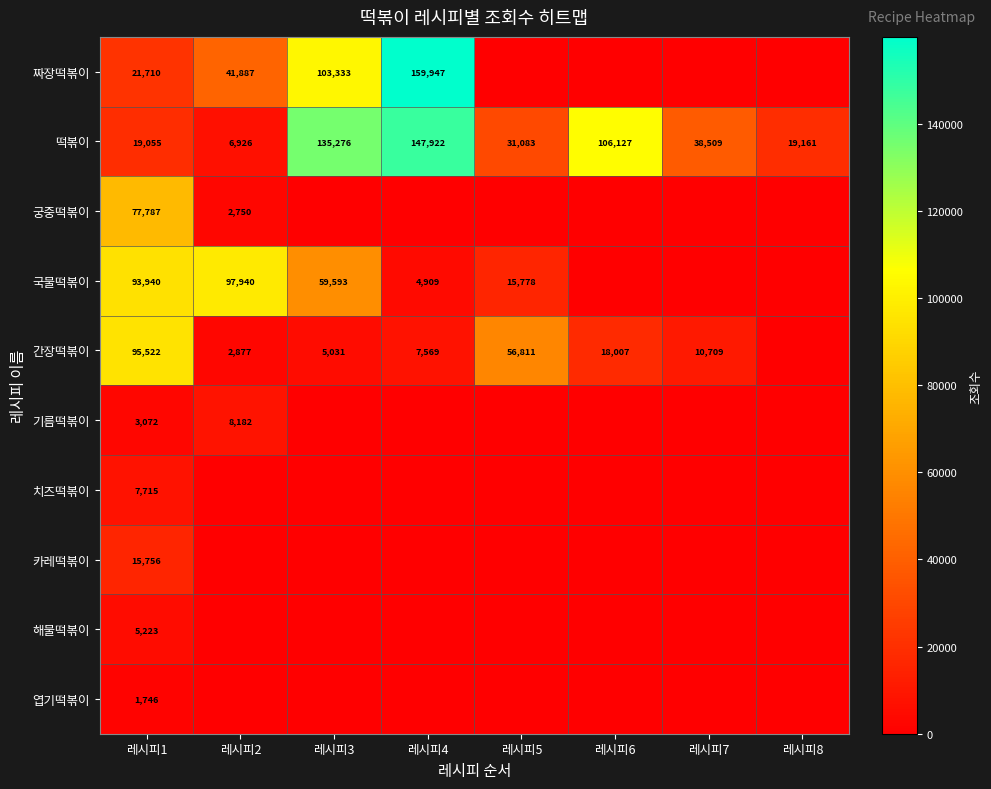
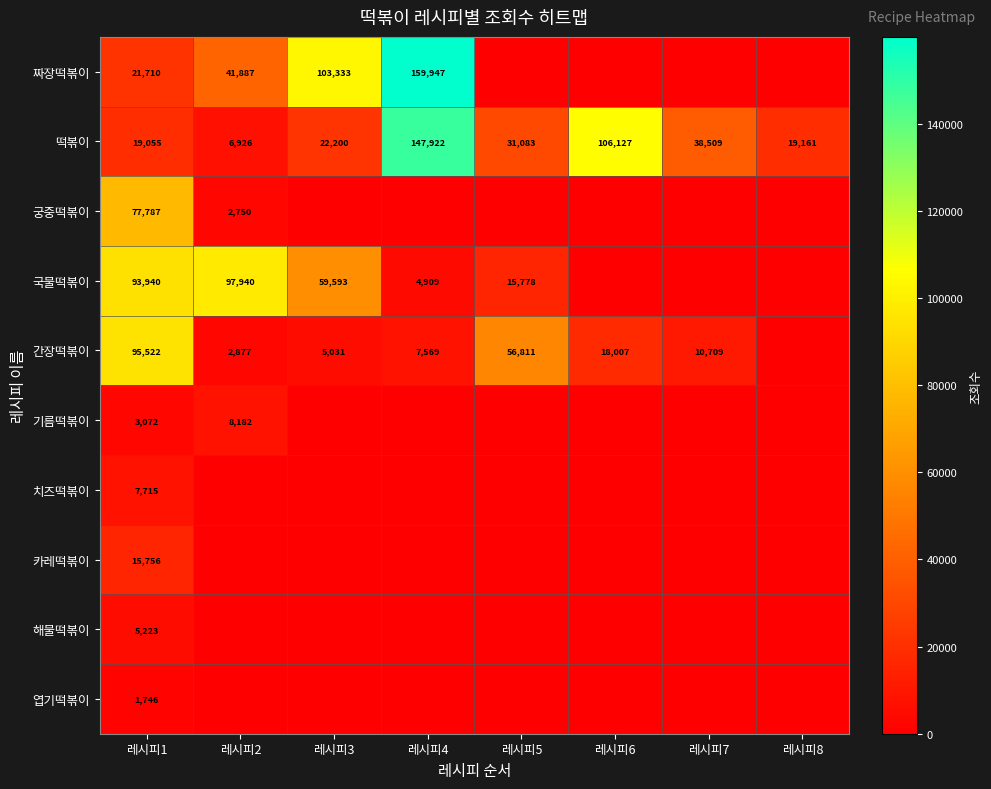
떡볶이, 레시피3: 135,276 -> 22,200
